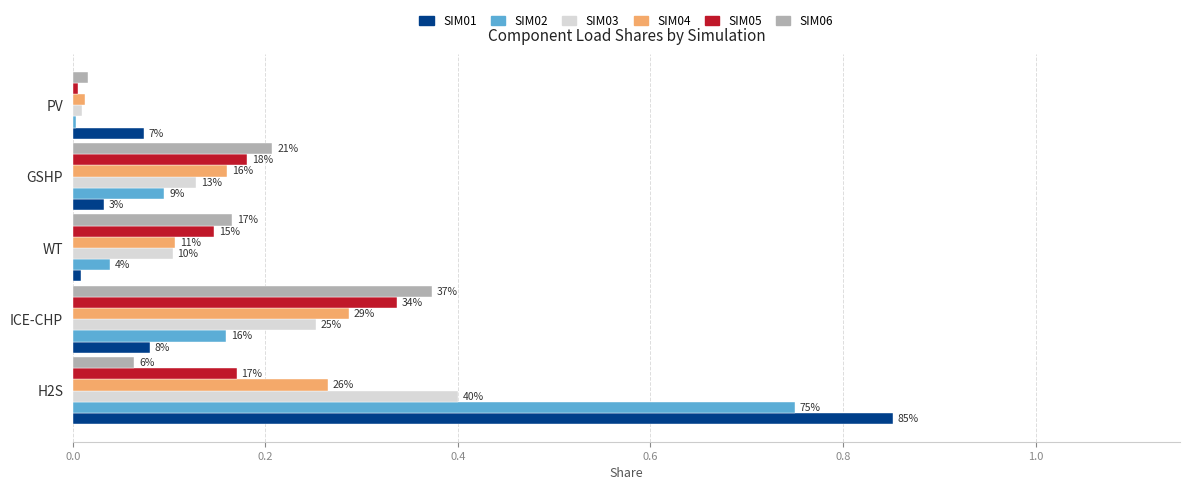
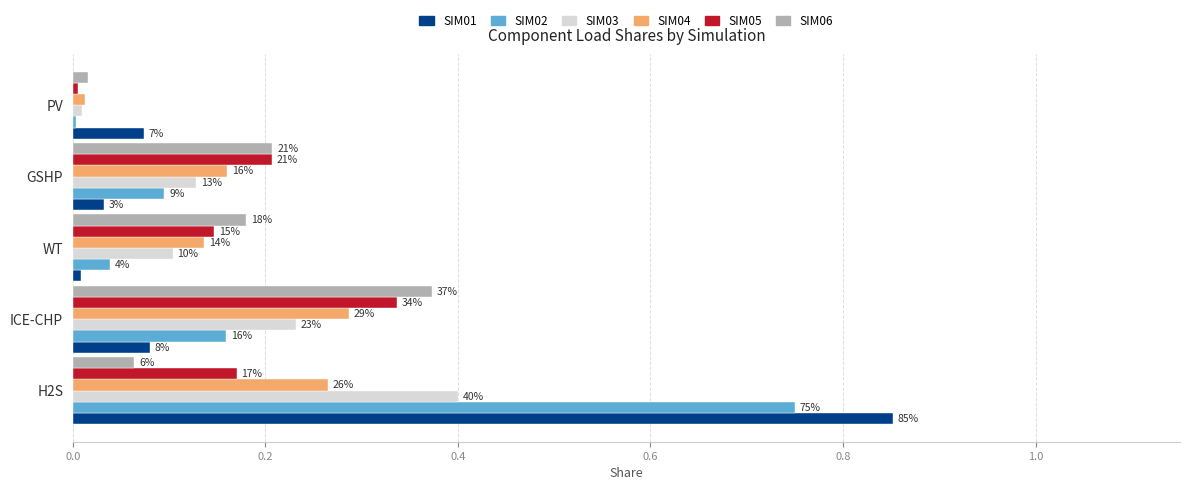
SIM05, GSHP: 18% -> 21%
SIM06, WT: 17% -> 18%
SIM04, WT: 11% -> 14%
SIM03, ICE-CHP: 25% -> 23%
